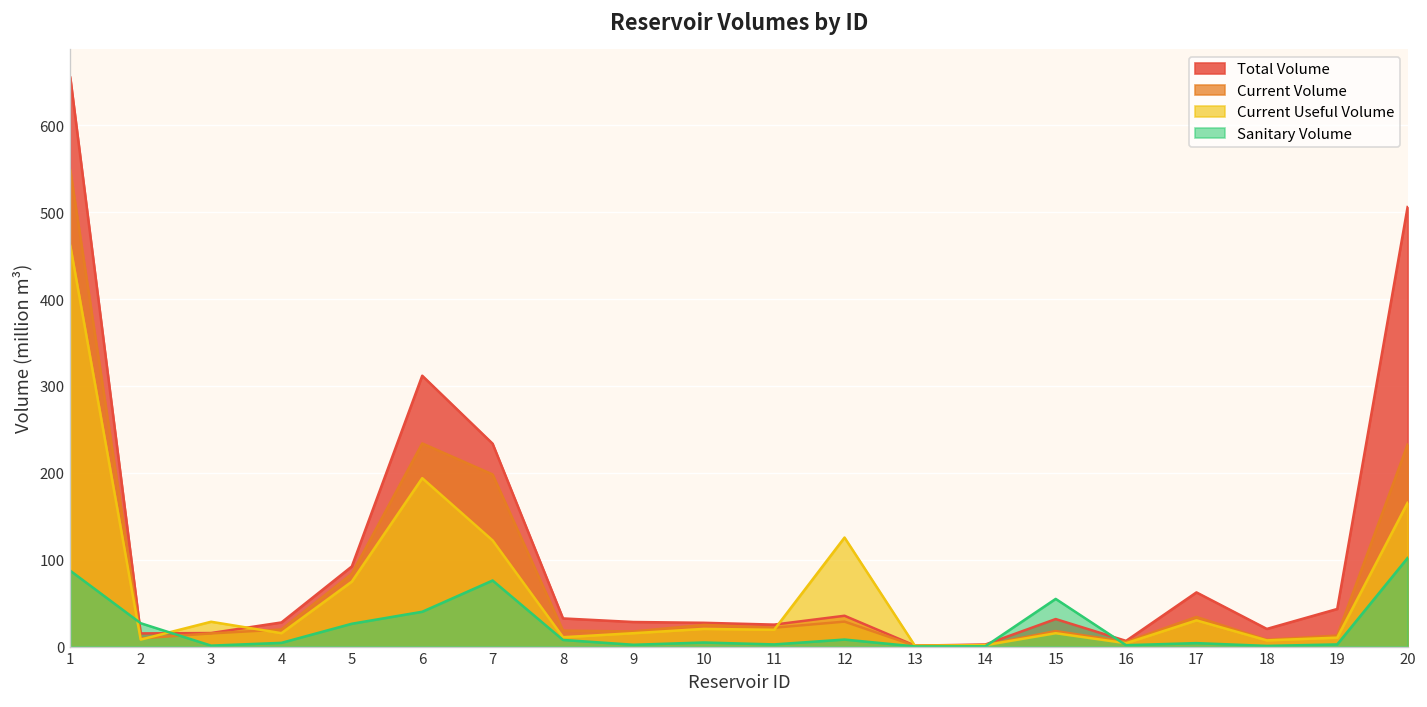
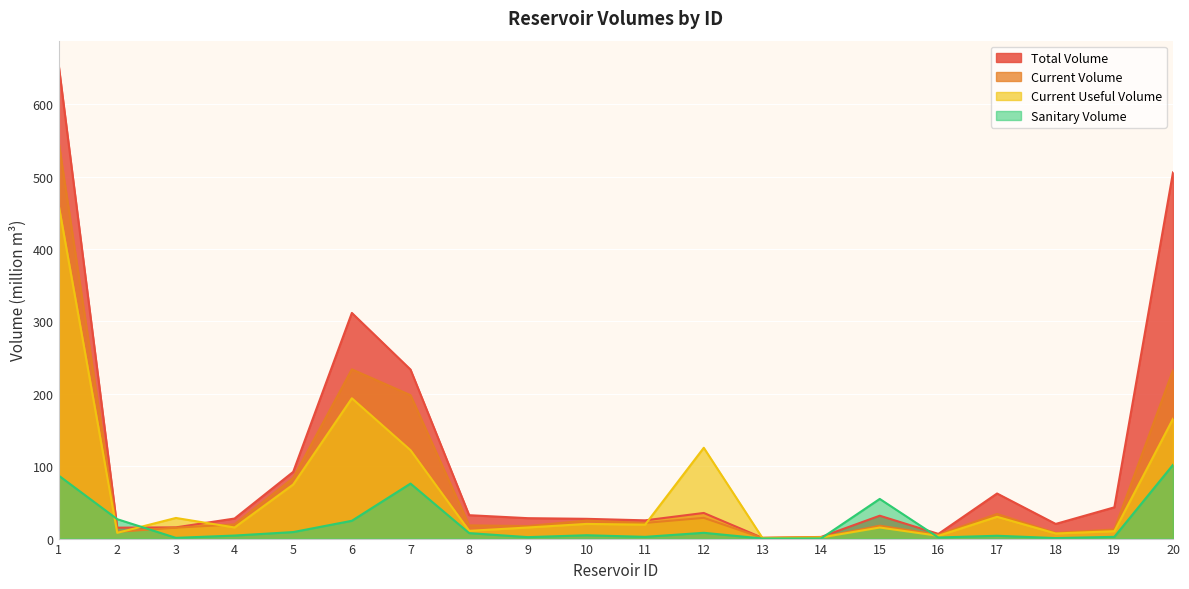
Sanitary Volume, 5: 30 -> 10
Sanitary Volume, 6: 40 -> 20
